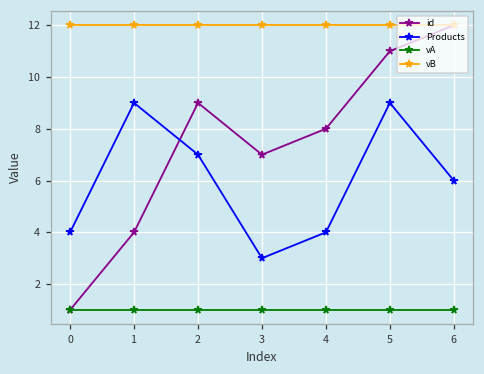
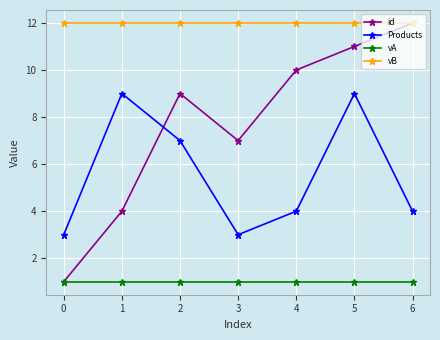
Products, 0: 4 -> 3
id, 4: 8 -> 10
Products, 6: 6 -> 4
